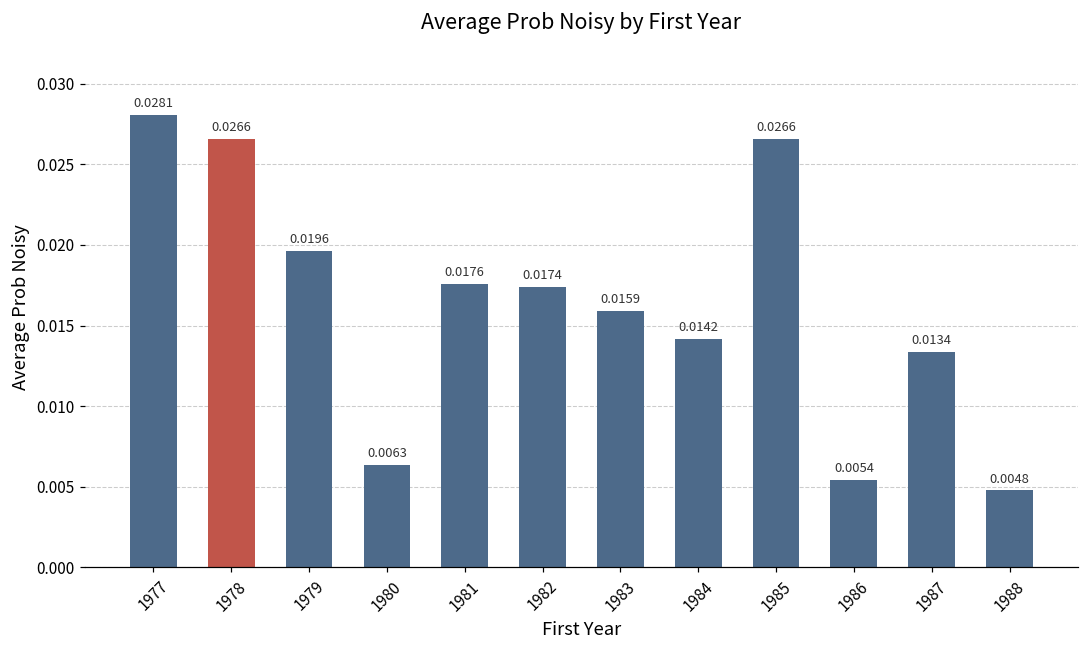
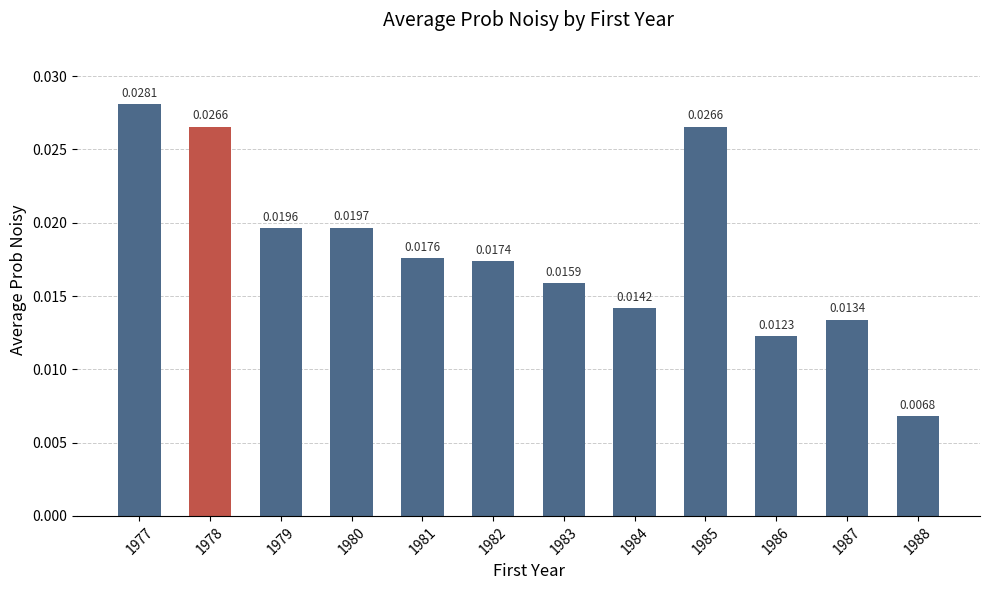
1980: 0.0063 -> 0.0197
1986: 0.0054 -> 0.0123
1988: 0.0048 -> 0.0068
